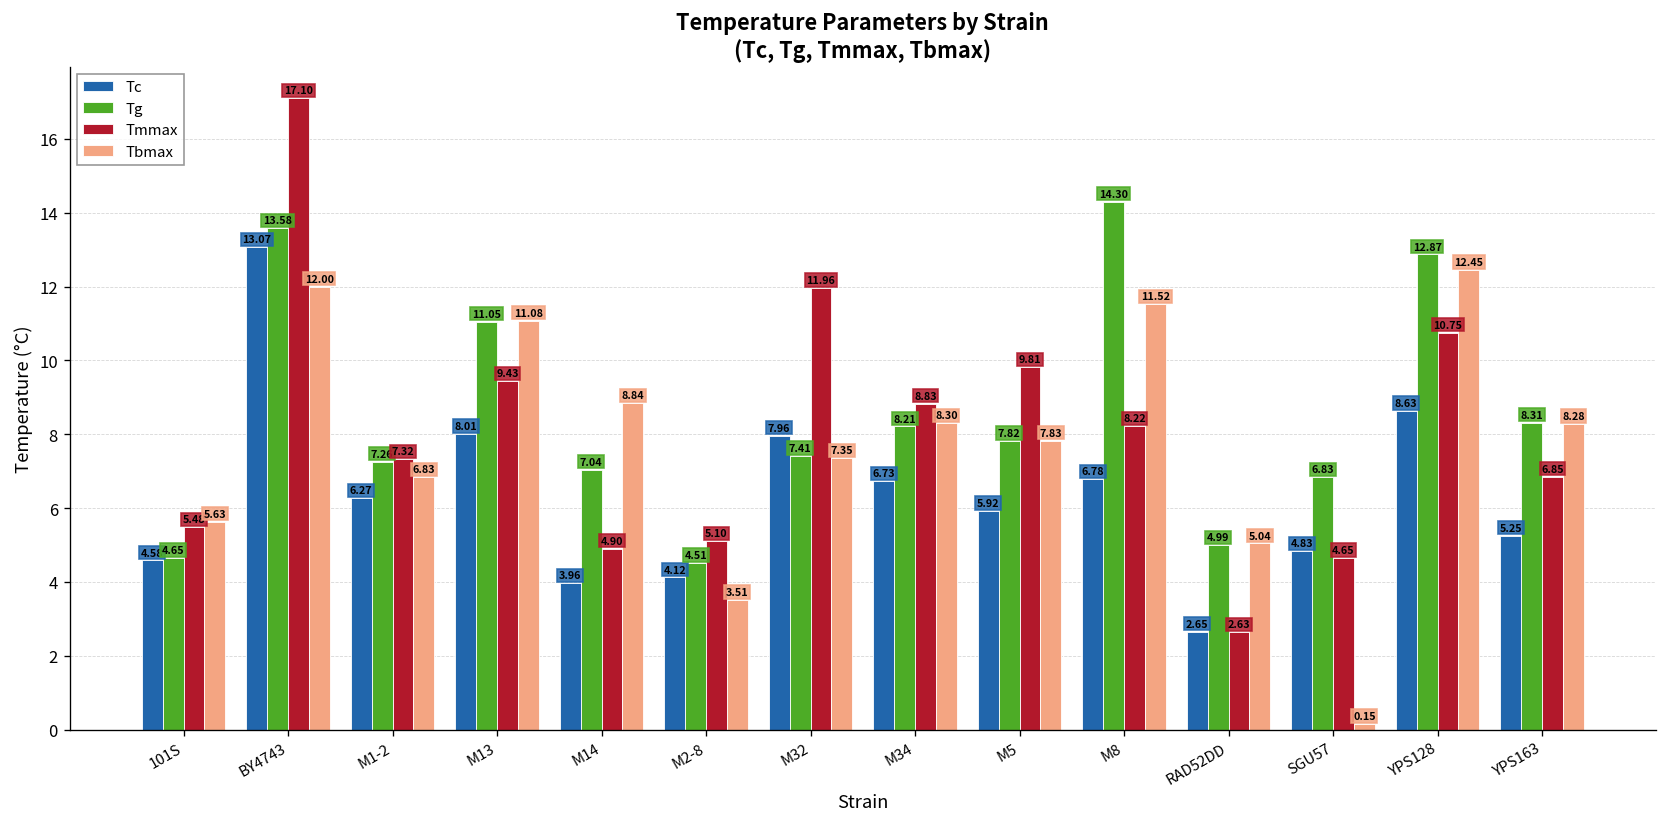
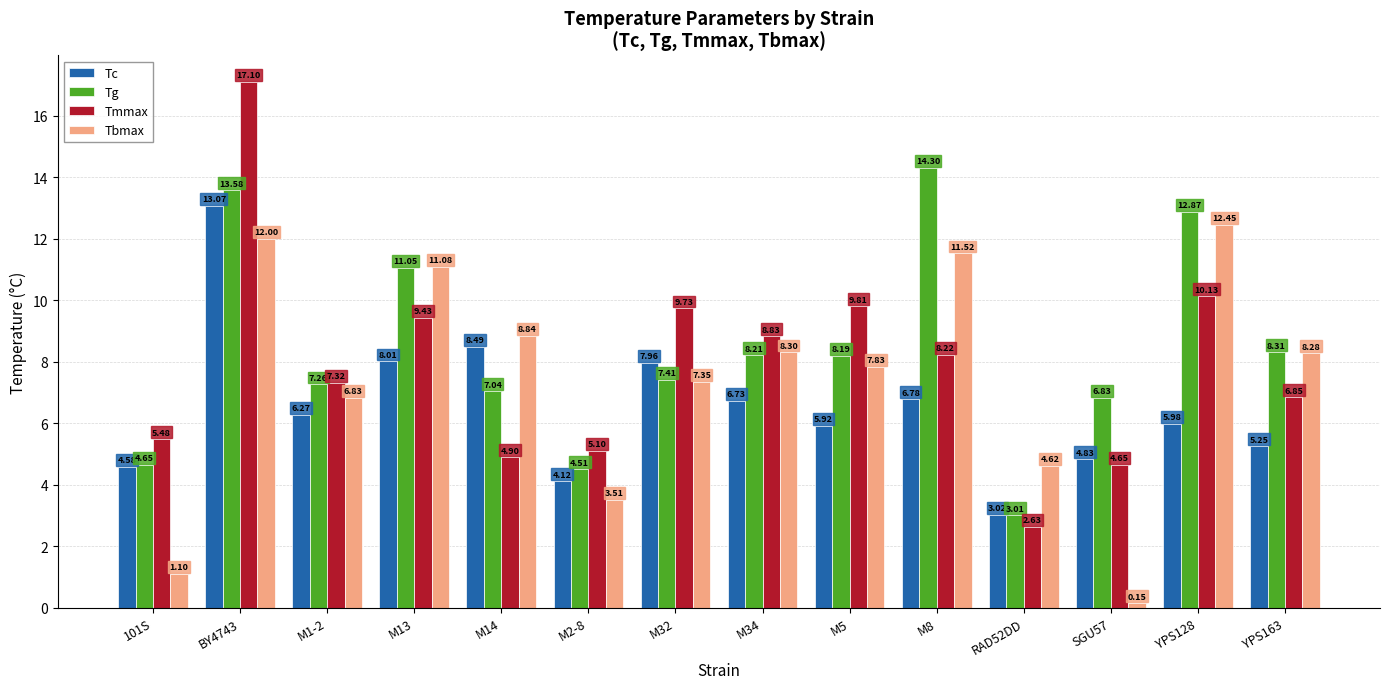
Tbmax, 101S: 5.63 -> 1.10
Tc, M14: 3.96 -> 8.49
Tmmax, M32: 11.96 -> 9.73
Tg, M5: 7.82 -> 8.19
Tc, RAD52DD: 2.65 -> 3.02
Tg, RAD52DD: 4.99 -> 3.01
Tbmax, RAD52DD: 5.04 -> 4.62
Tc, YPS128: 8.63 -> 5.98
Tmmax, YPS128: 10.75 -> 10.13
